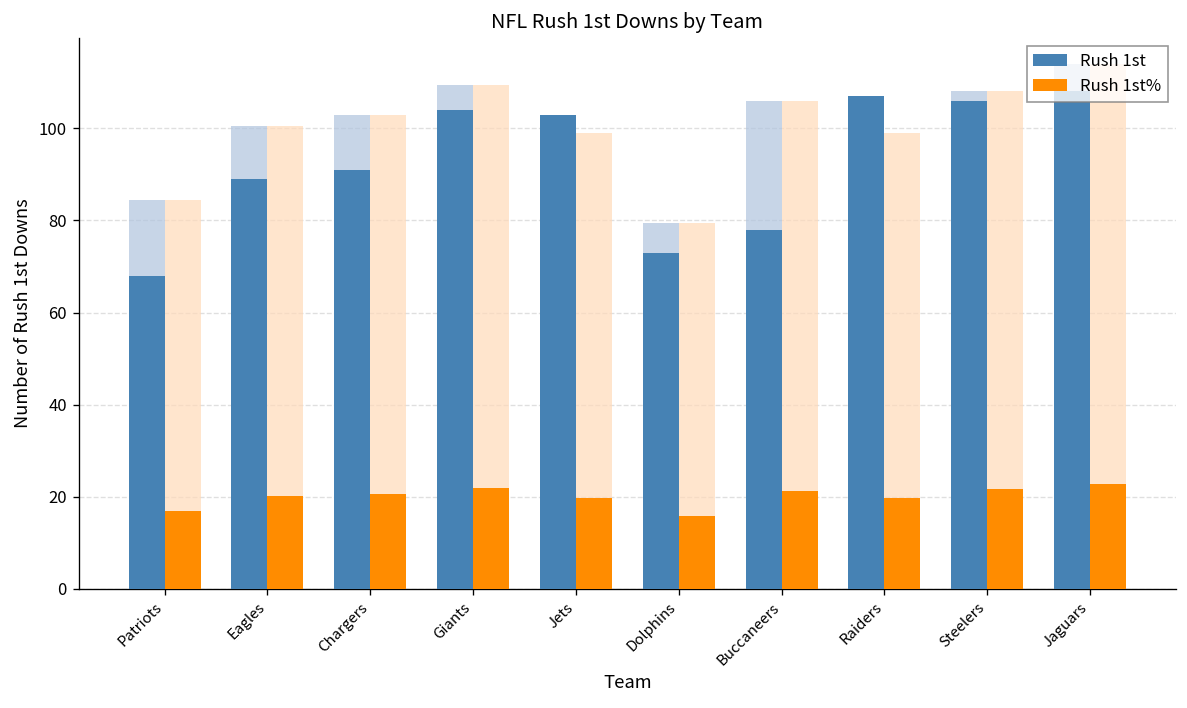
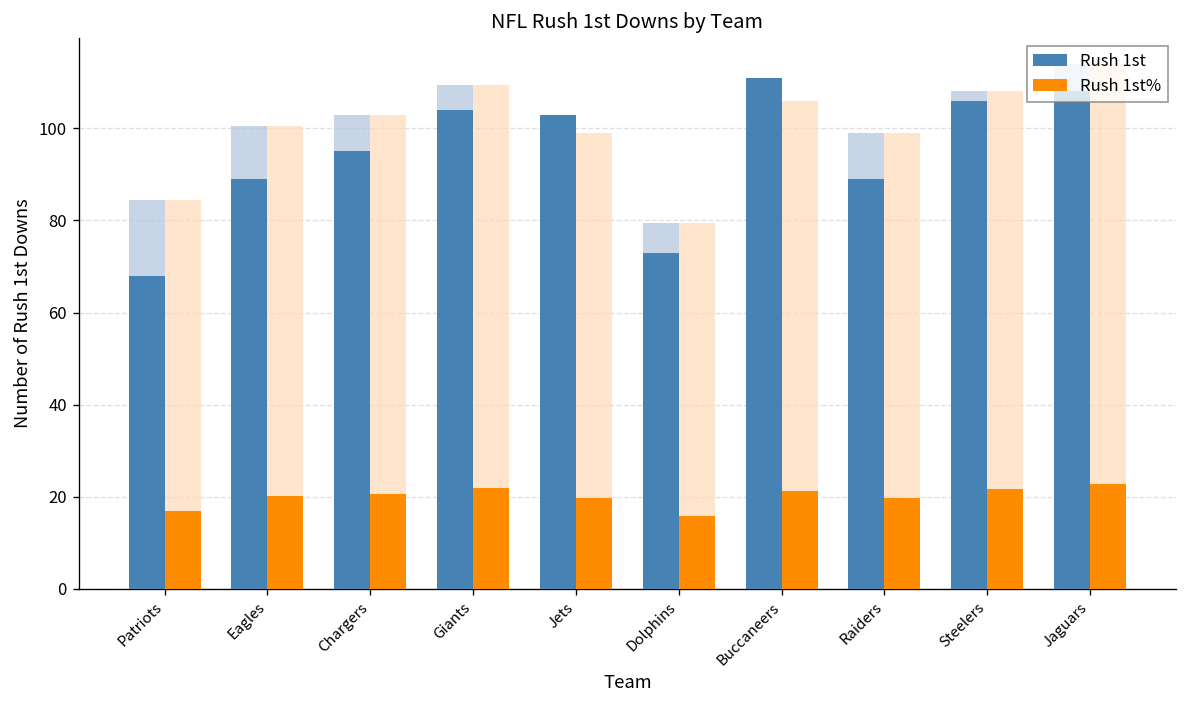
Rush 1st, Chargers: 91 -> 95
Rush 1st, Buccaneers: 78 -> 111
Rush 1st, Raiders: 107 -> 89
